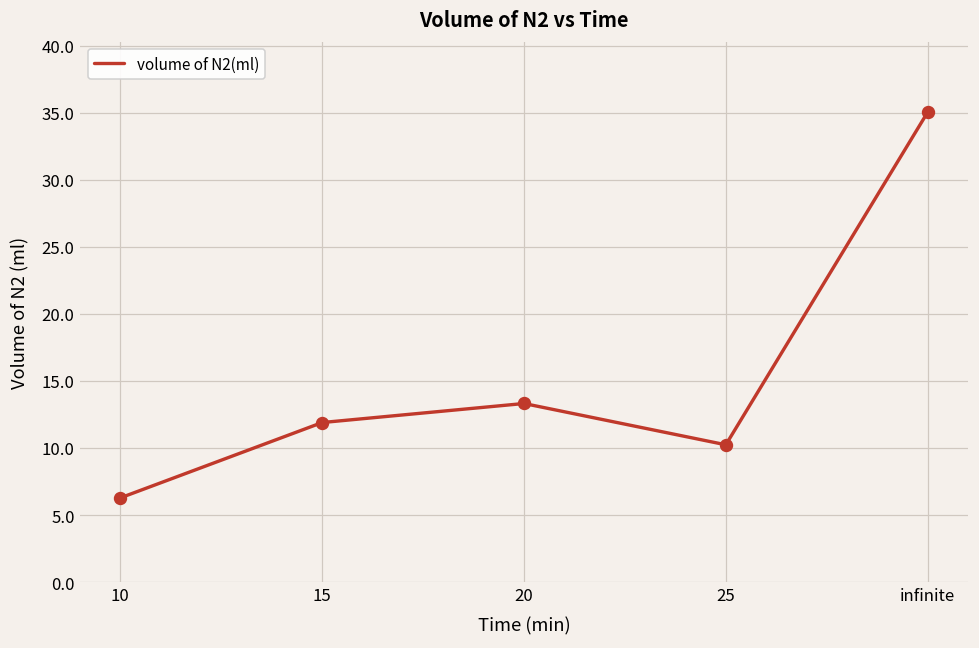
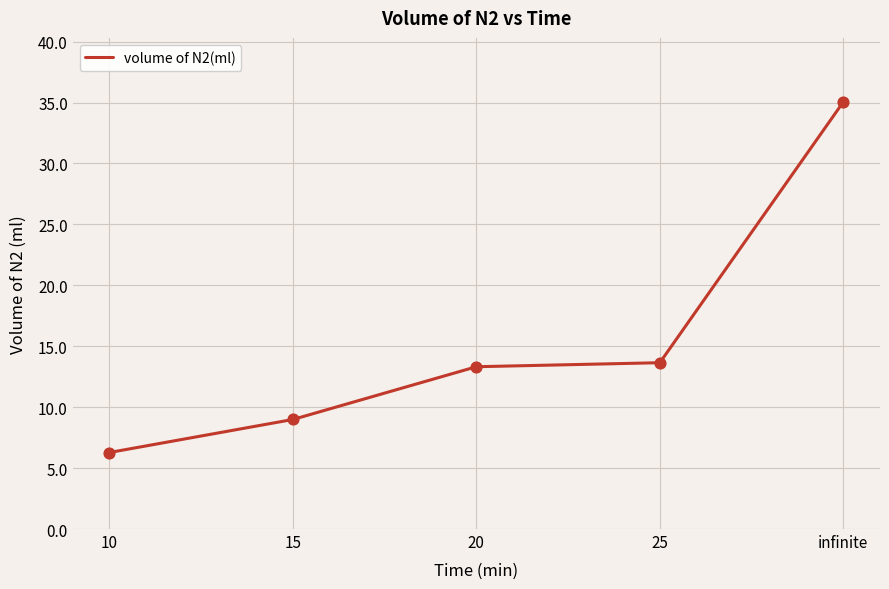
15: 11.9 -> 9.0
25: 10.2 -> 13.7
